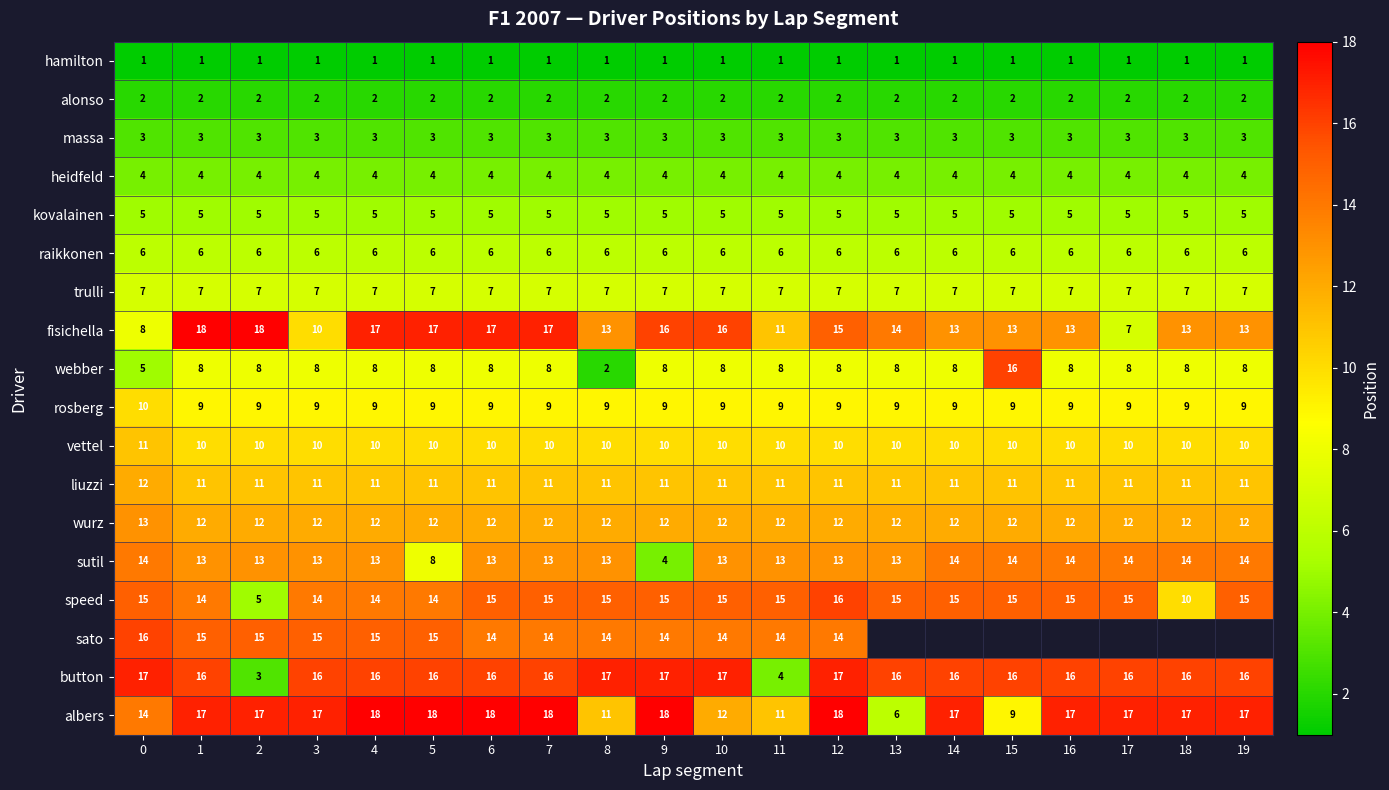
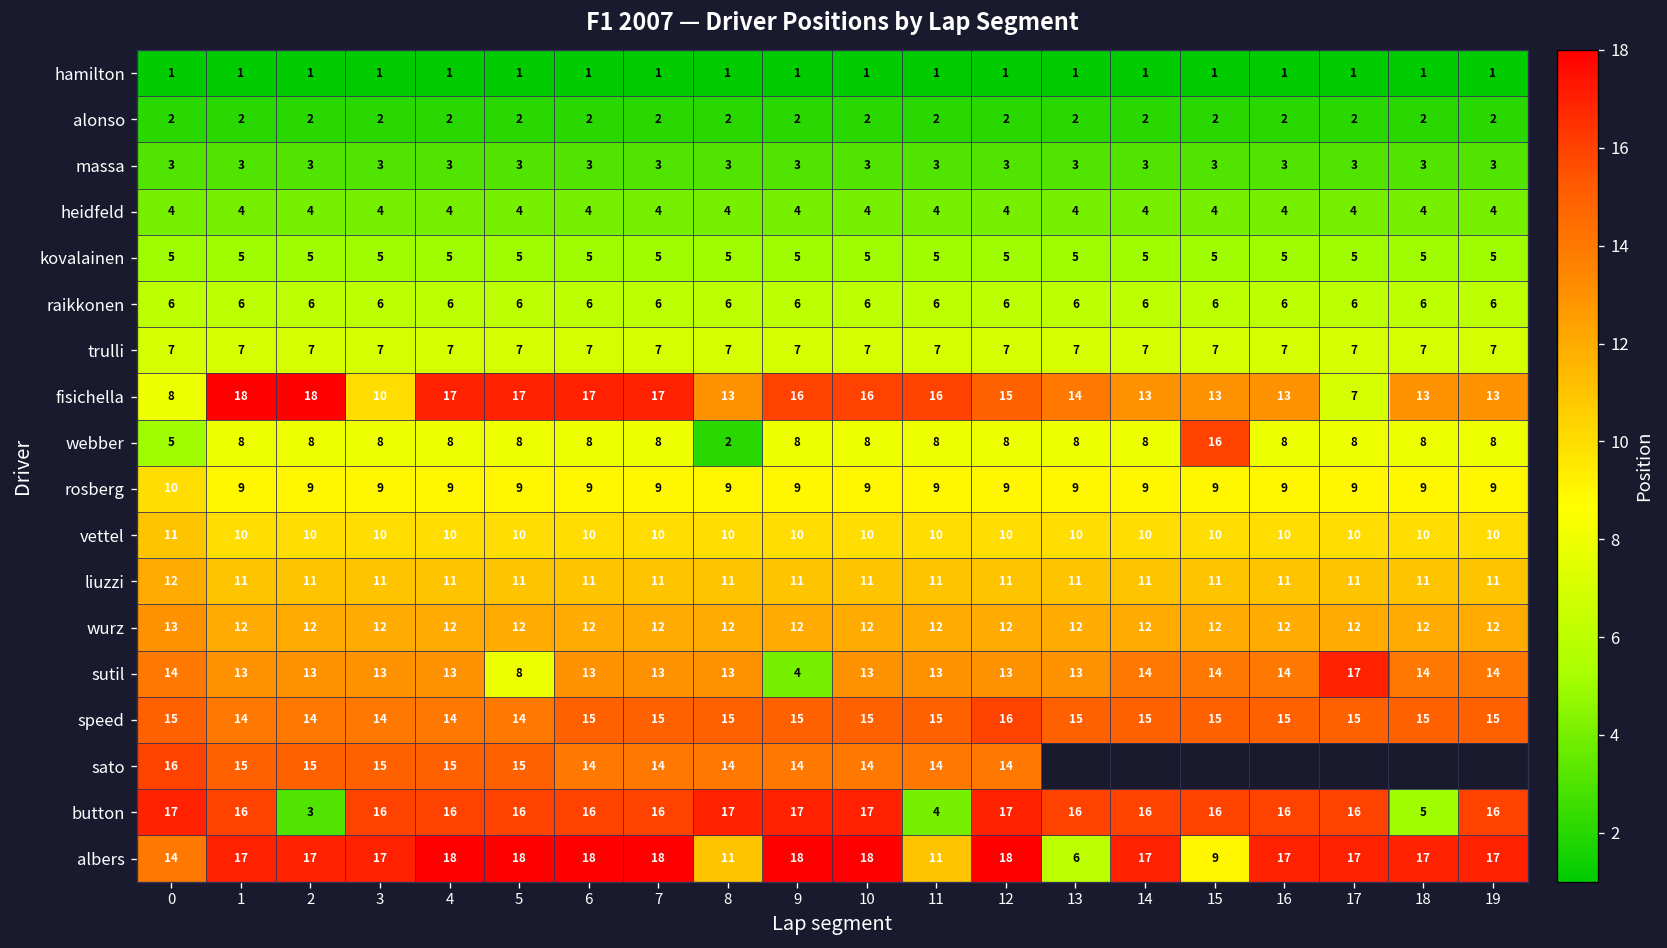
fisichella, 11: 11 -> 16
sutil, 17: 14 -> 17
speed, 2: 5 -> 14
speed, 18: 10 -> 15
button, 18: 16 -> 5
albers, 10: 12 -> 18
